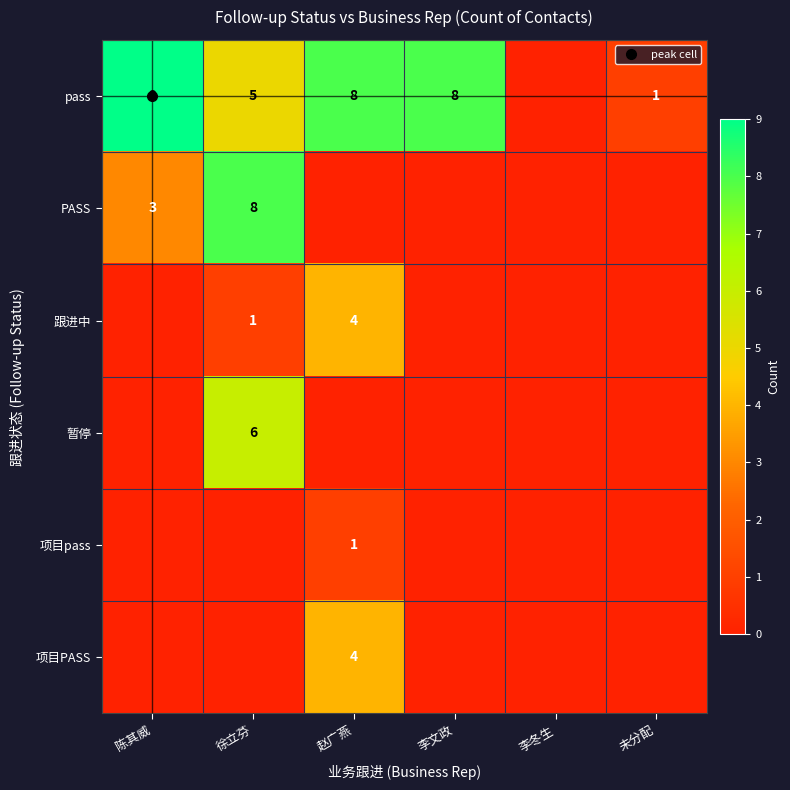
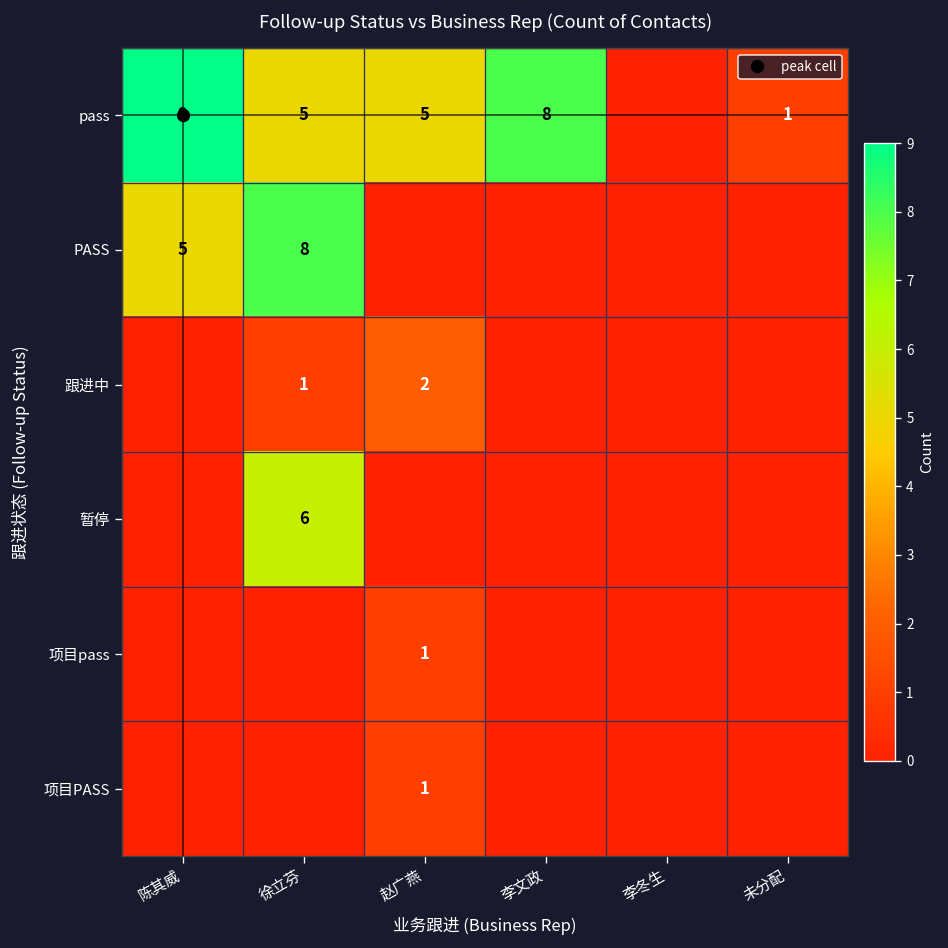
pass, 赵广燕: 8 -> 5
PASS, 陈其威: 3 -> 5
跟进中, 赵广燕: 4 -> 2
项目PASS, 赵广燕: 4 -> 1
